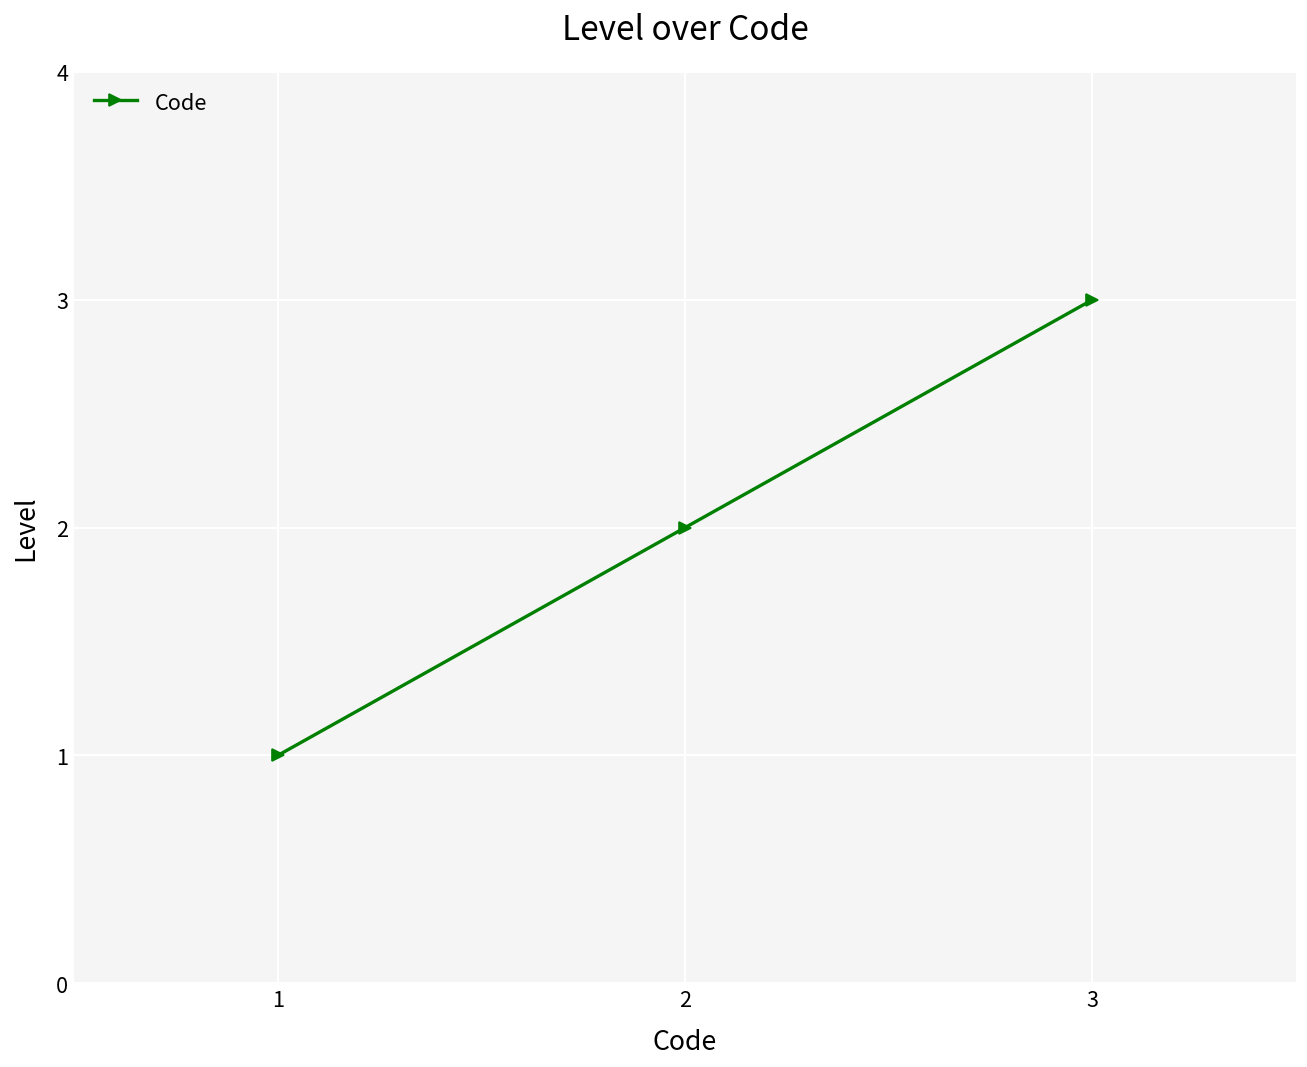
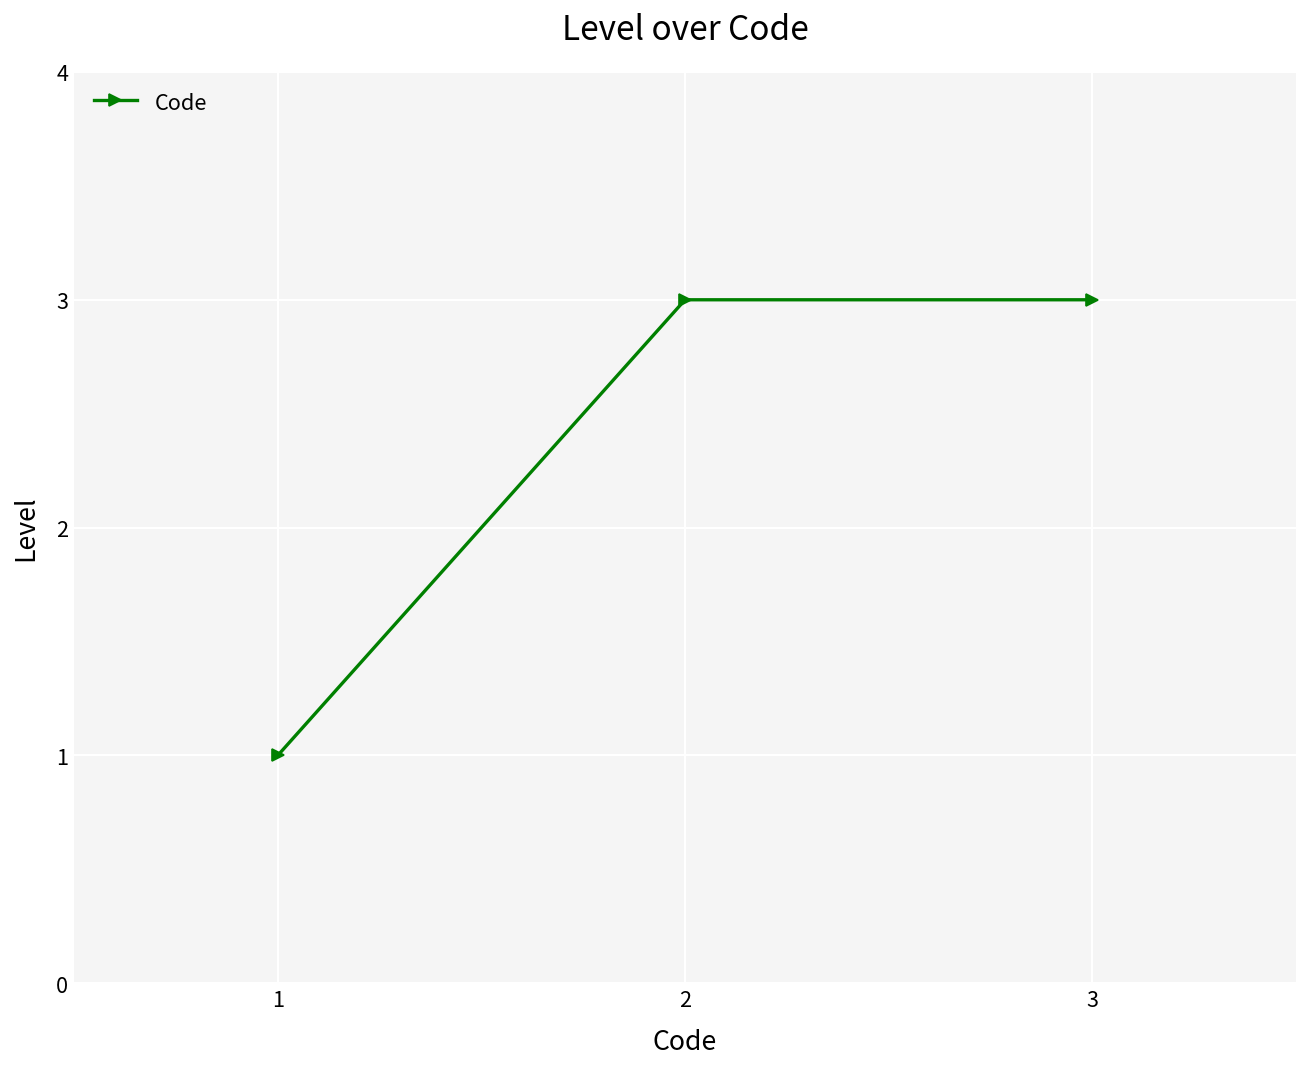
2: 2 -> 3
